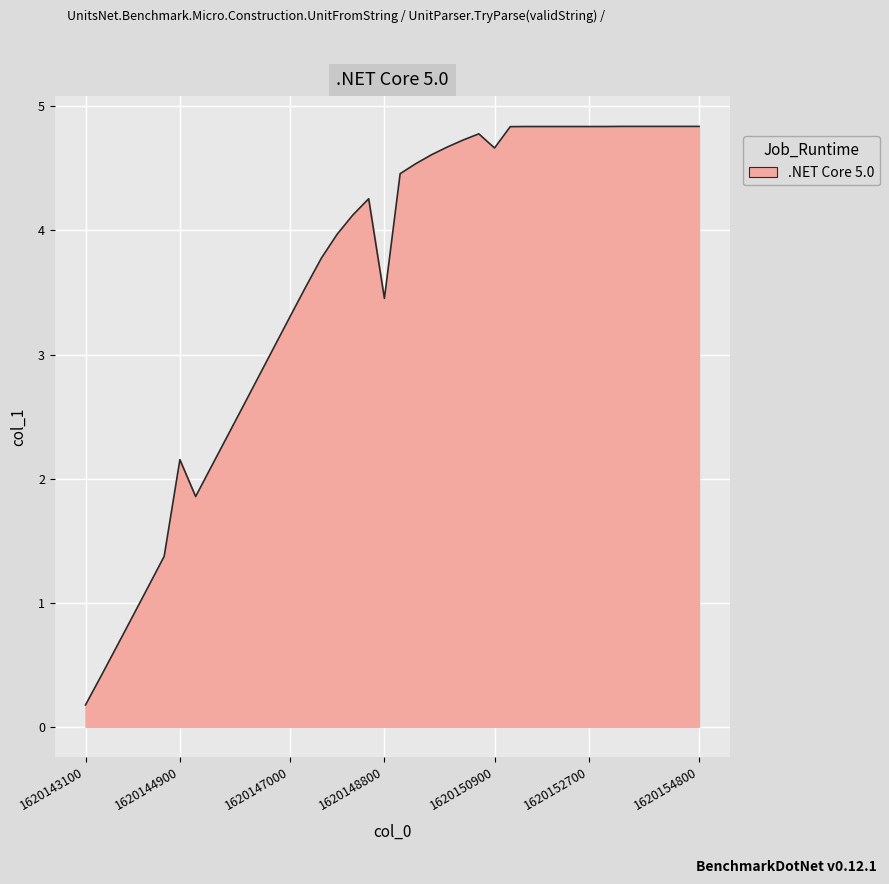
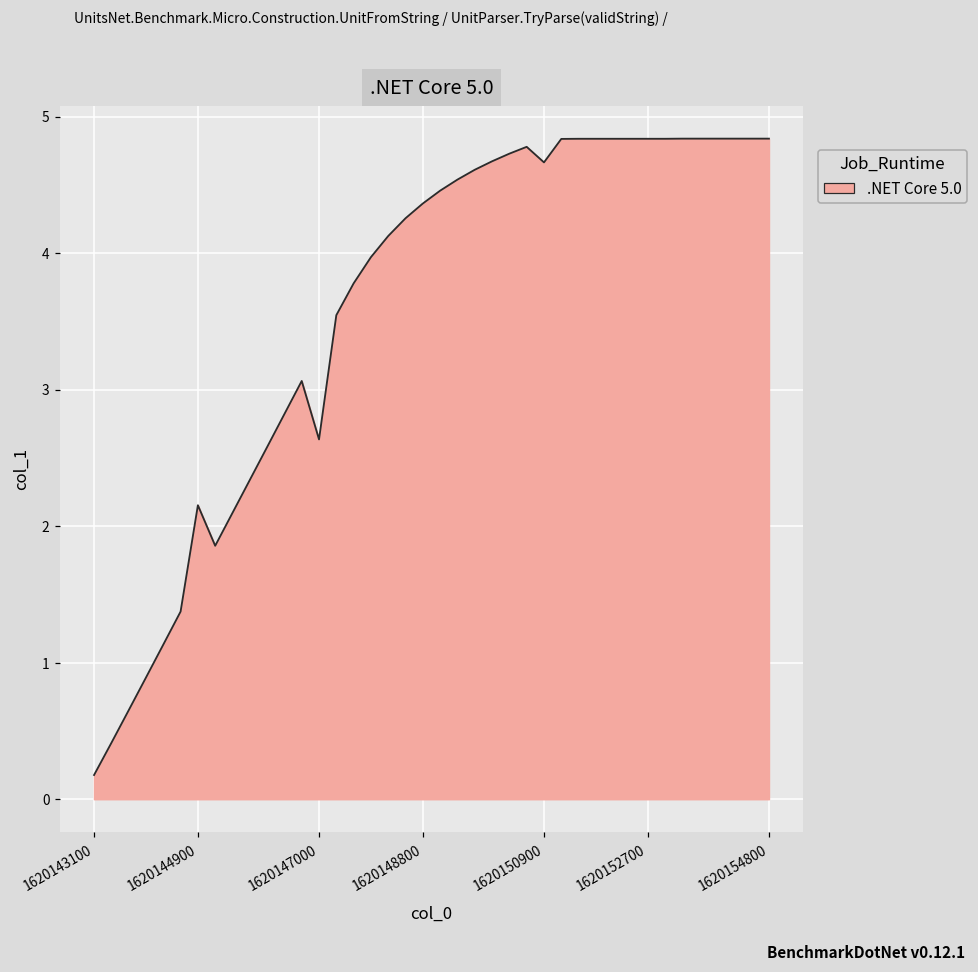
1620147000: 3.31 -> 2.64
1620148800: 3.45 -> 4.36
